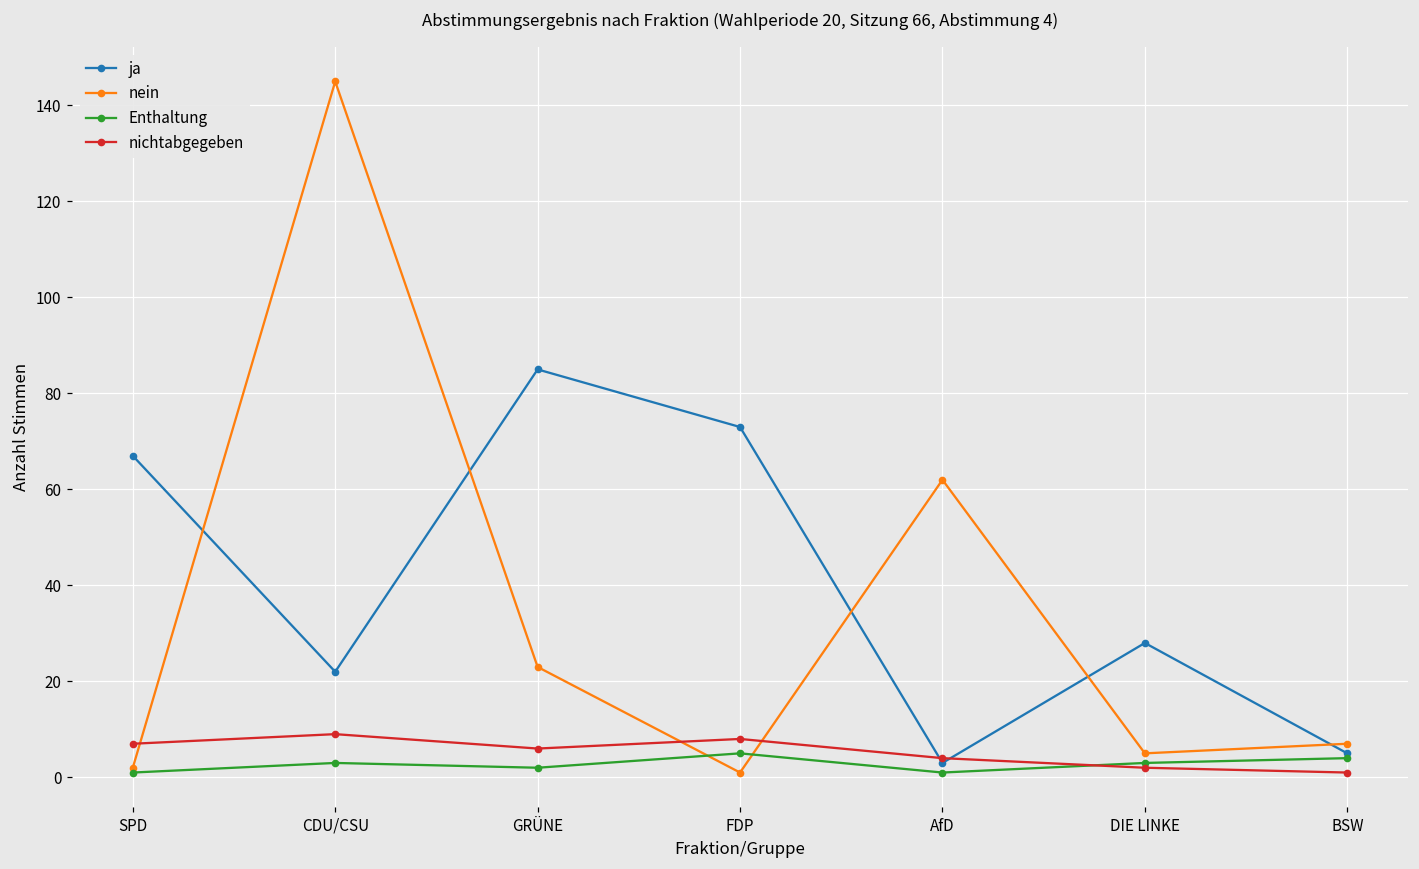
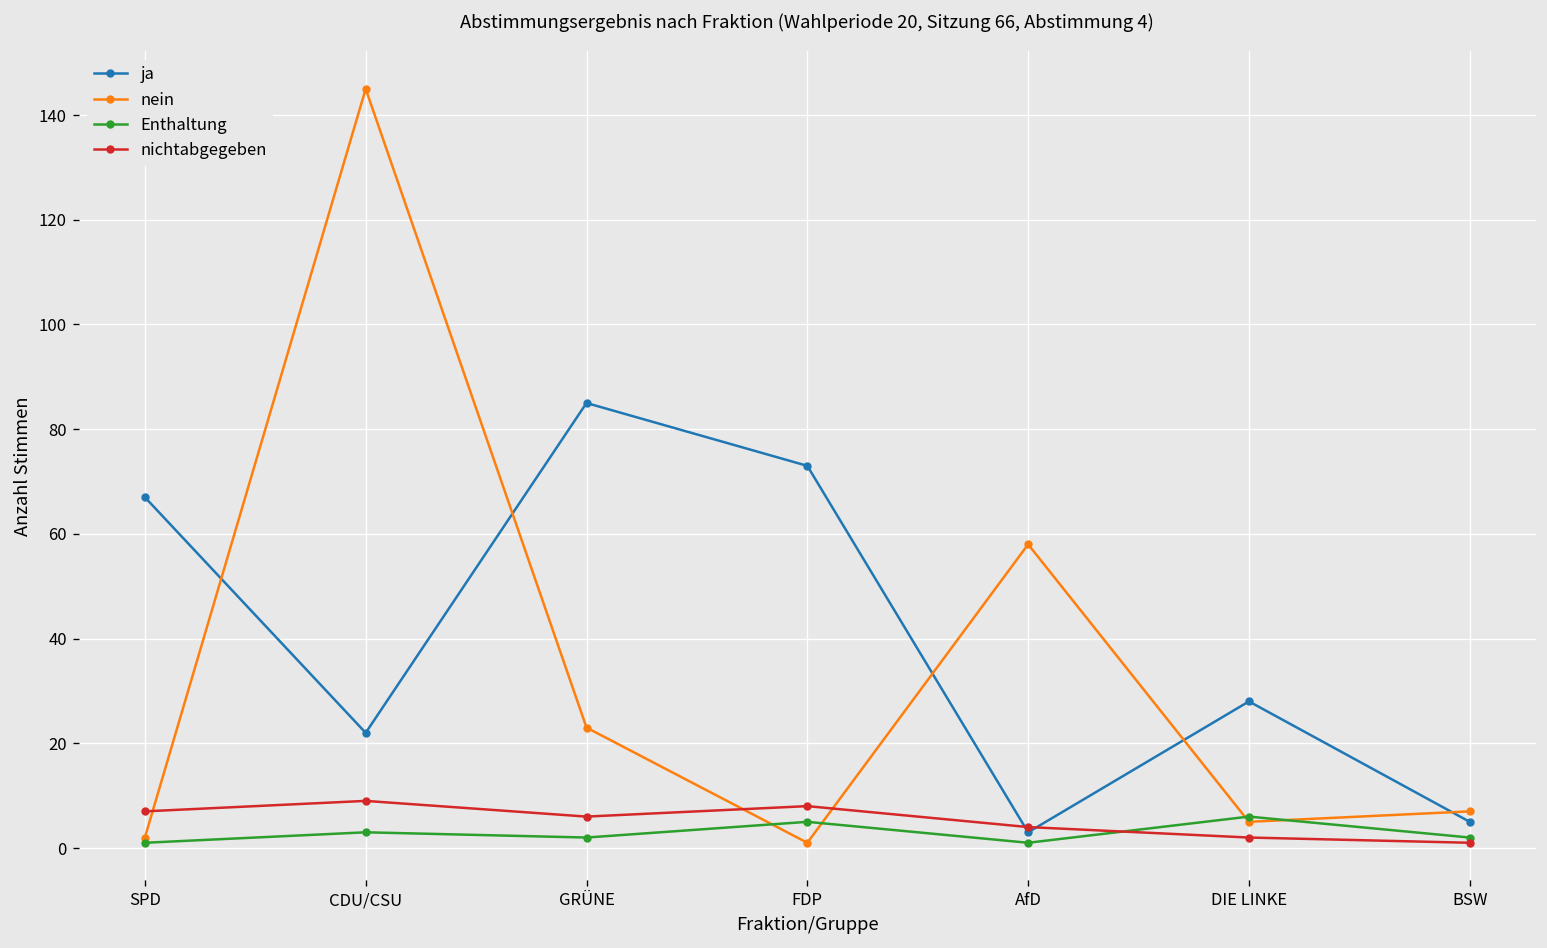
nein, AfD: 62 -> 58
Enthaltung, DIE LINKE: 3 -> 6
Enthaltung, BSW: 4 -> 2
